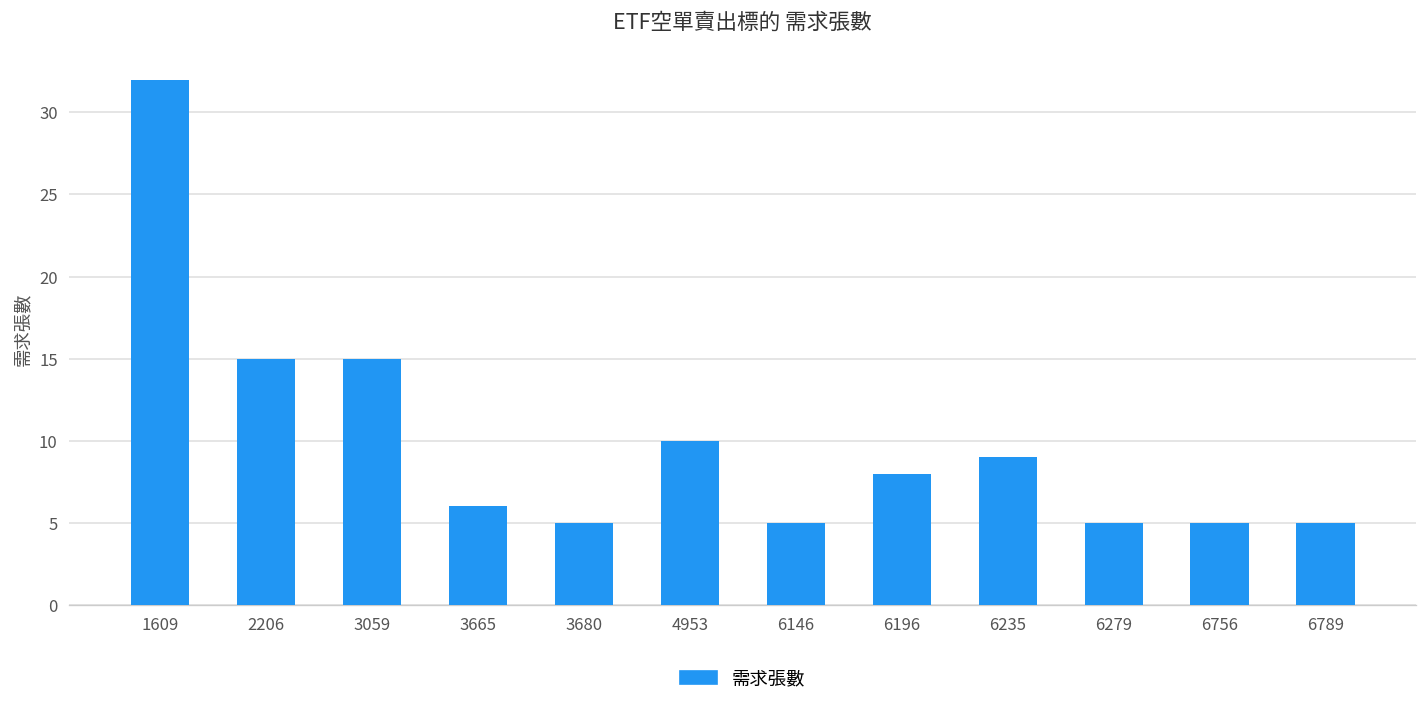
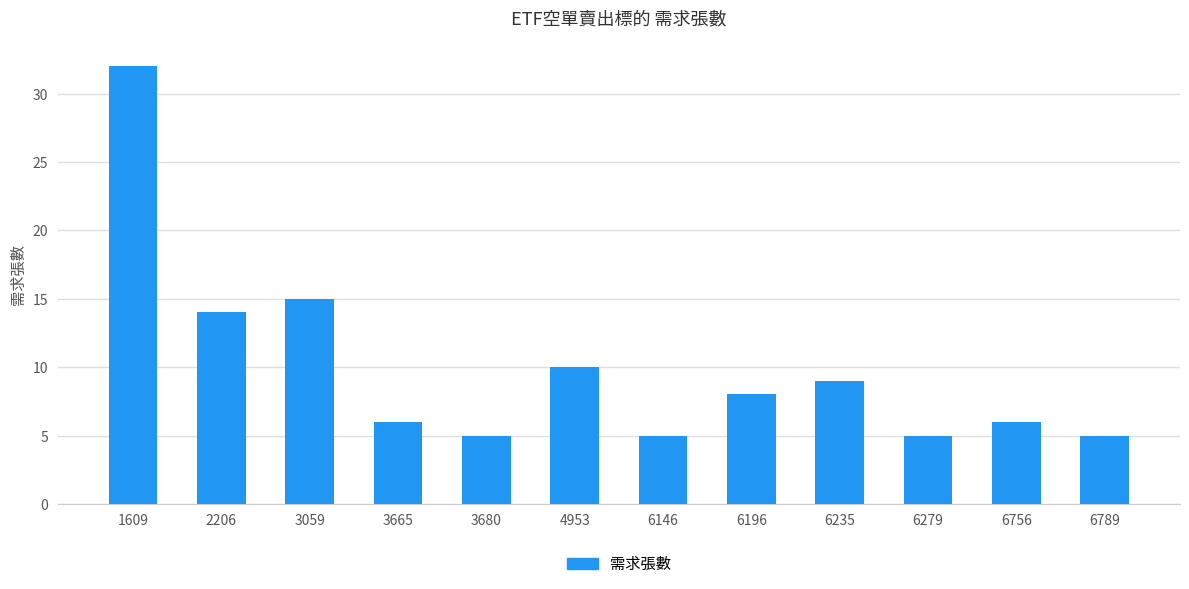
2206: 15 -> 14
6756: 5 -> 6
